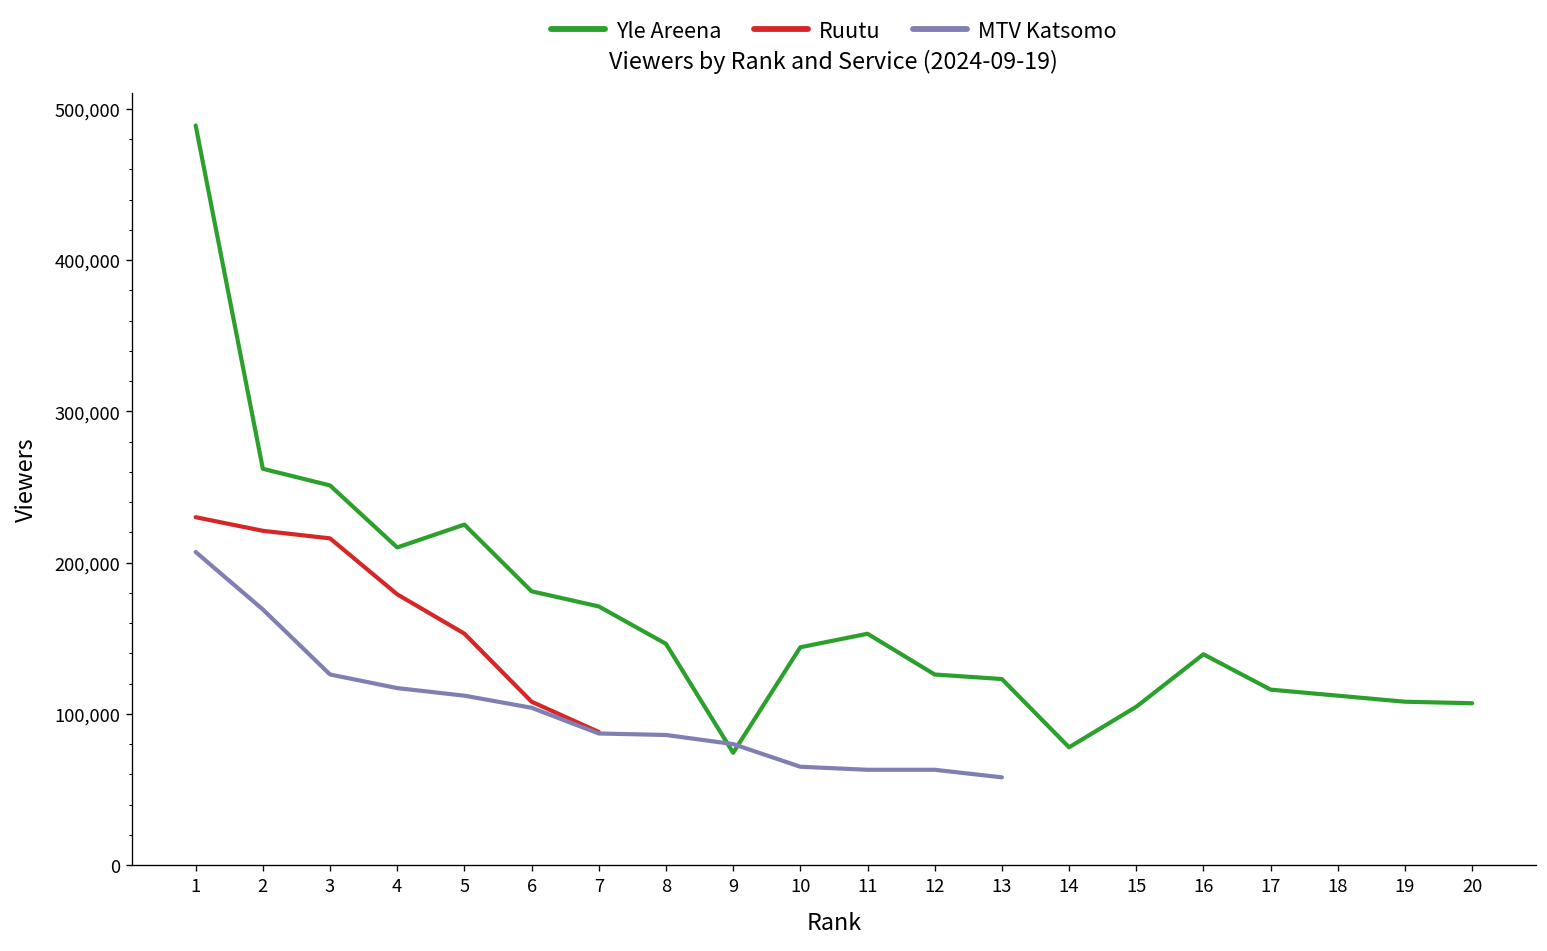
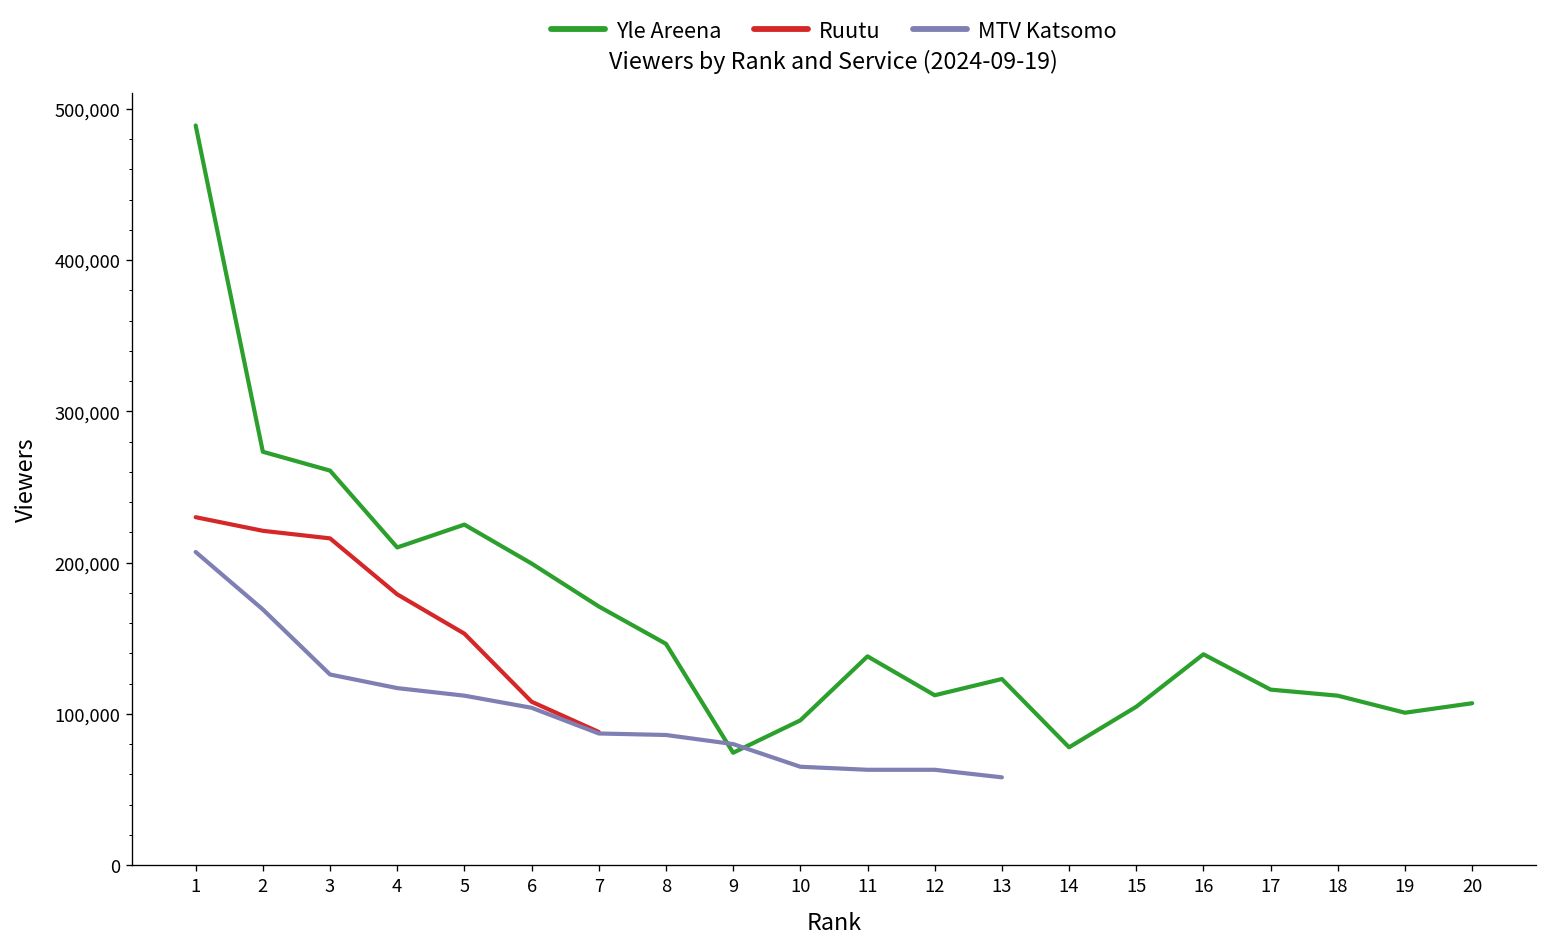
Yle Areena, 2: 262,000 -> 273,000
Yle Areena, 3: 251,000 -> 261,000
Yle Areena, 6: 181,000 -> 199,000
Yle Areena, 10: 144,000 -> 96,000
Yle Areena, 11: 153,000 -> 138,000
Yle Areena, 12: 126,000 -> 112,000
Yle Areena, 19: 108,000 -> 101,000
